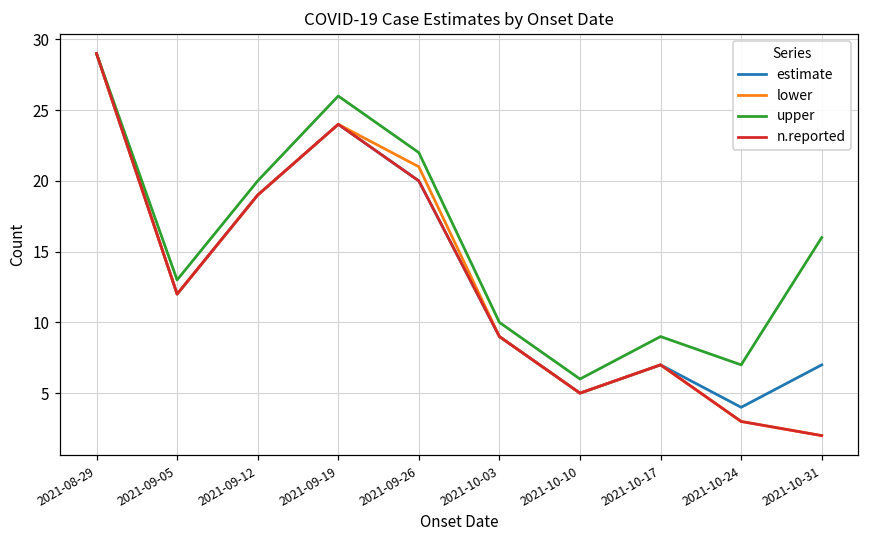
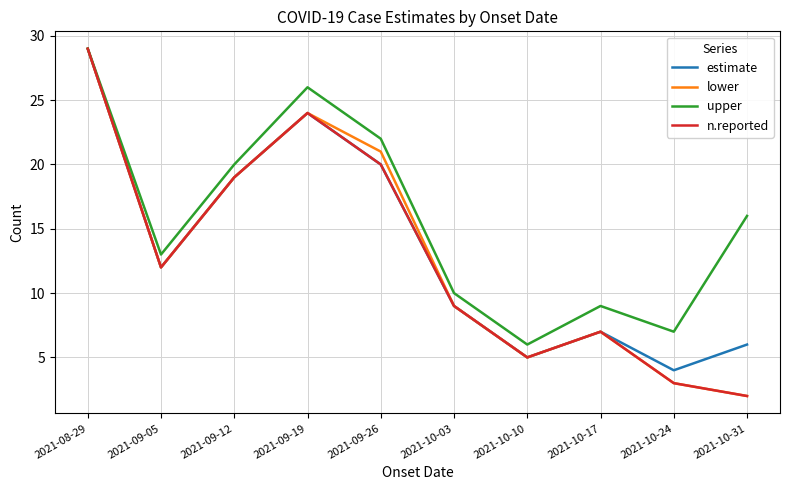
estimate, 2021-10-31: 7 -> 6
